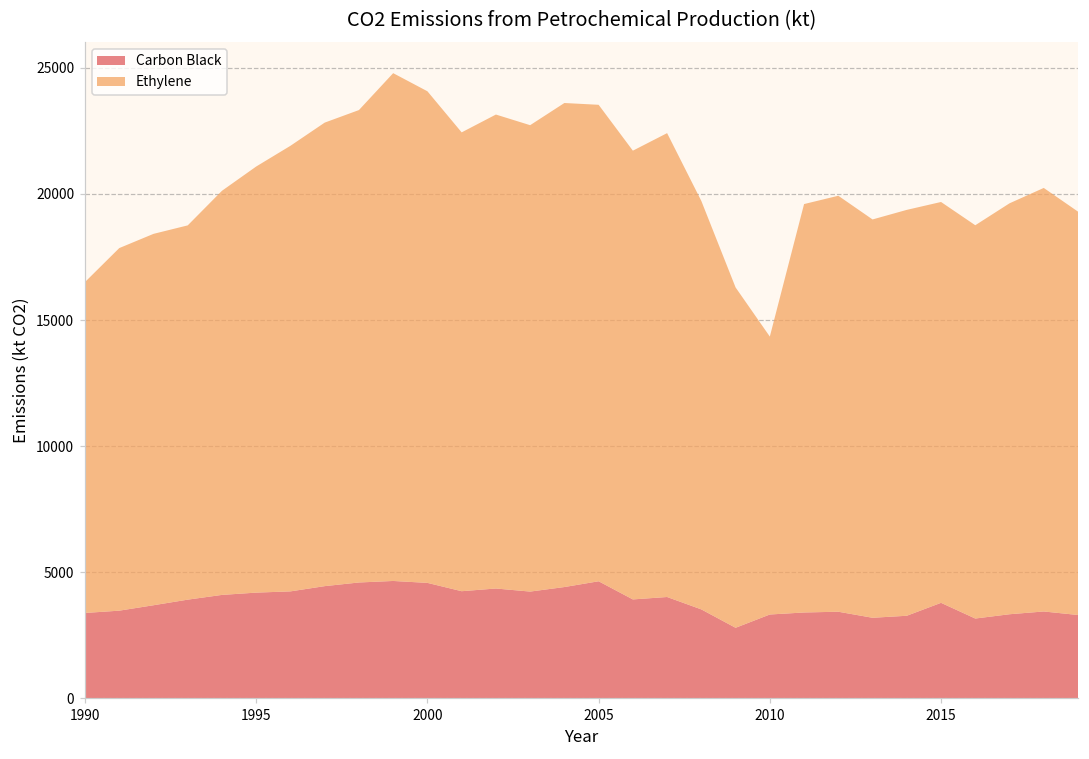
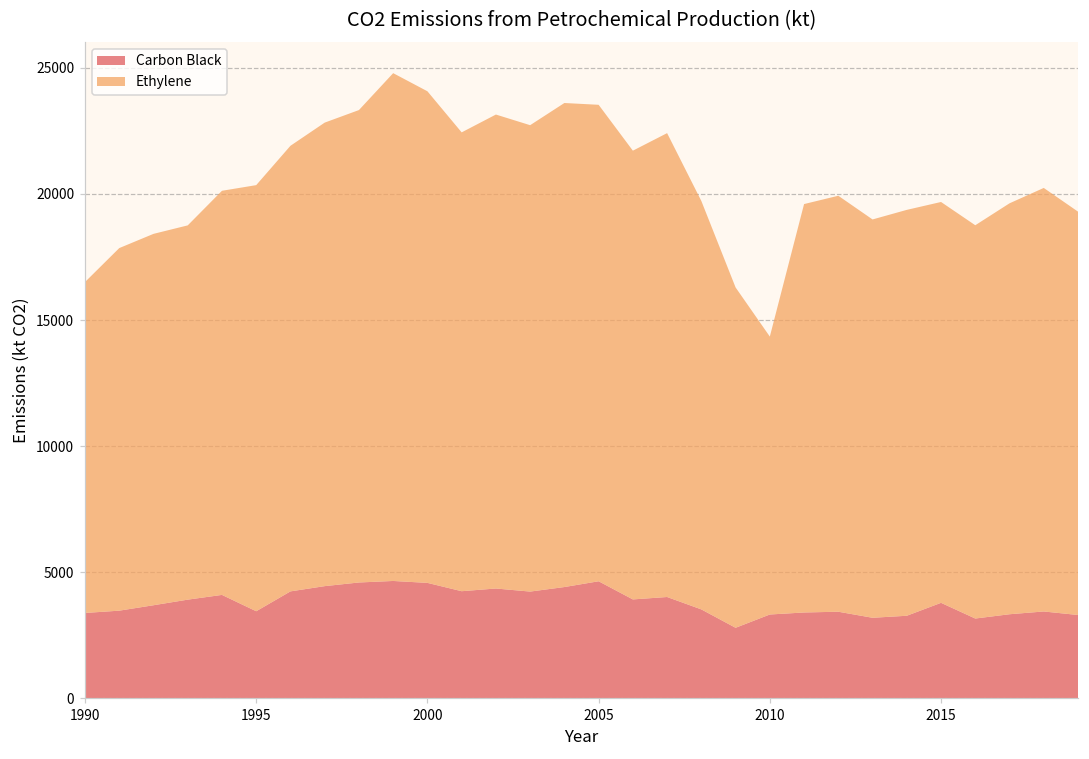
Carbon Black, 1995: 4200 -> 3400
